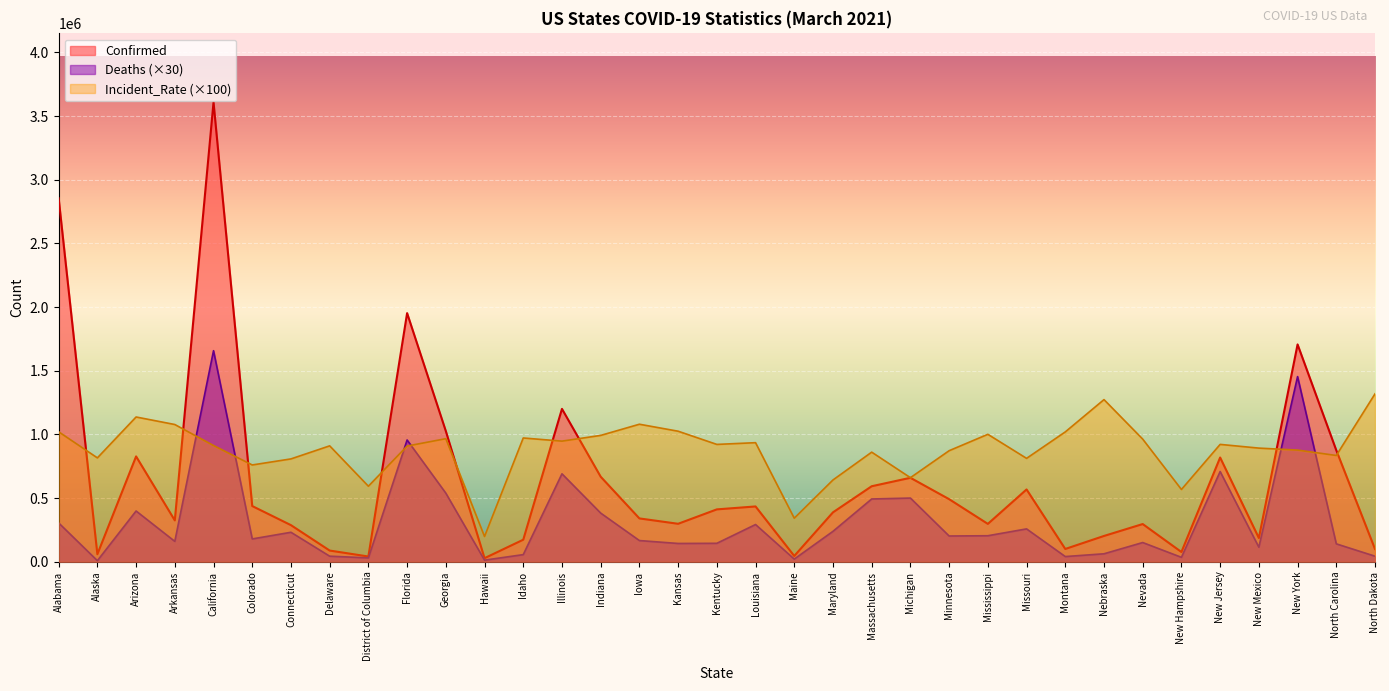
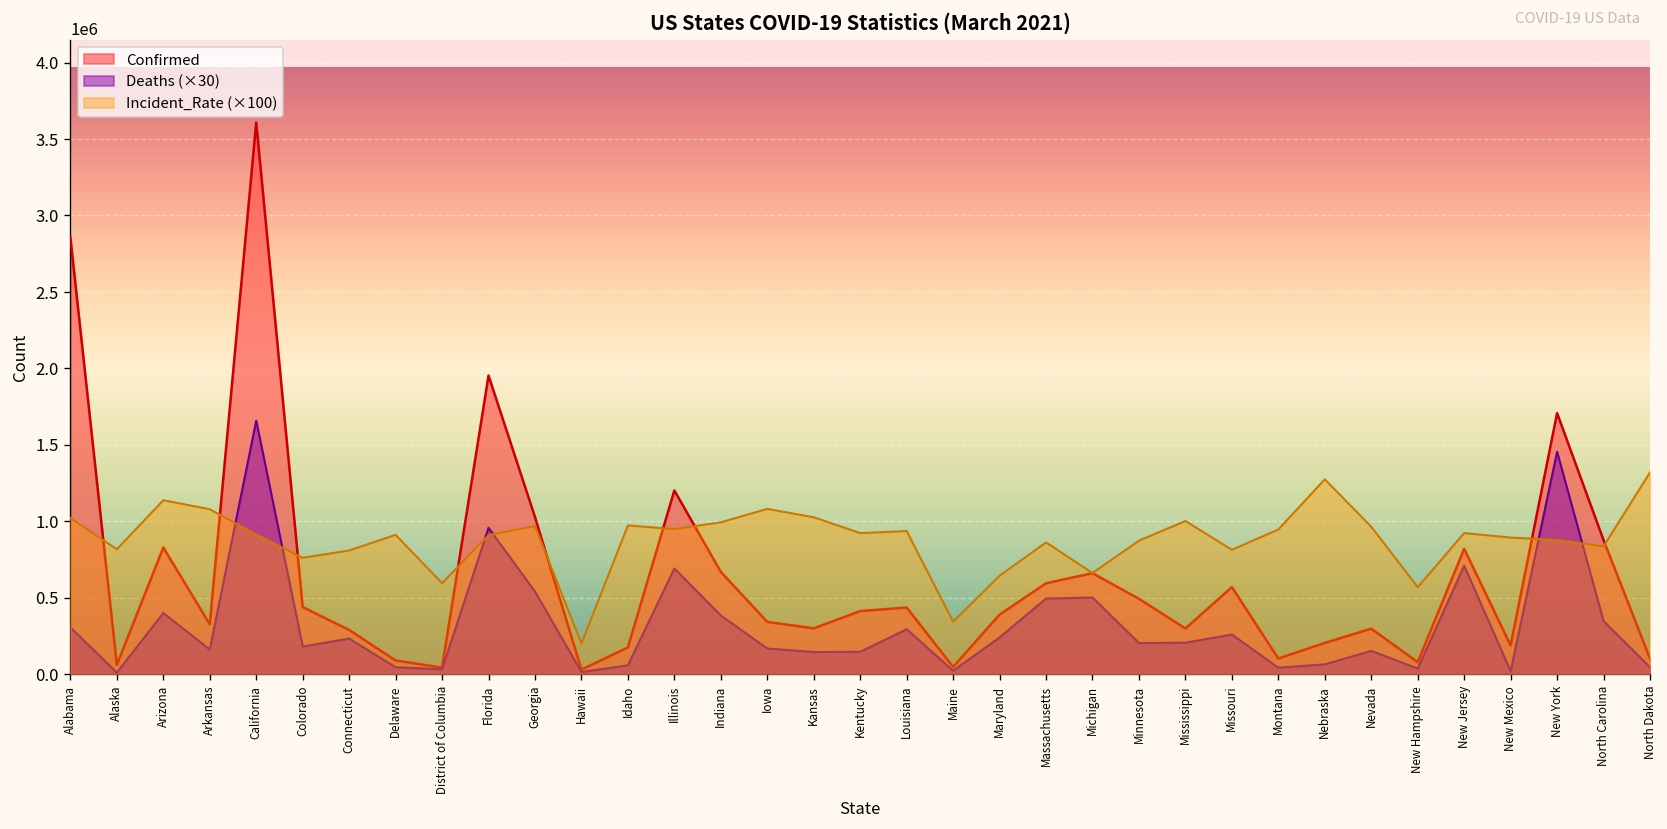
Incident_Rate (×100), Montana: 1020000 -> 950000
Deaths (×30), New Mexico: 110000 -> 20000
Deaths (×30), North Carolina: 140000 -> 350000
